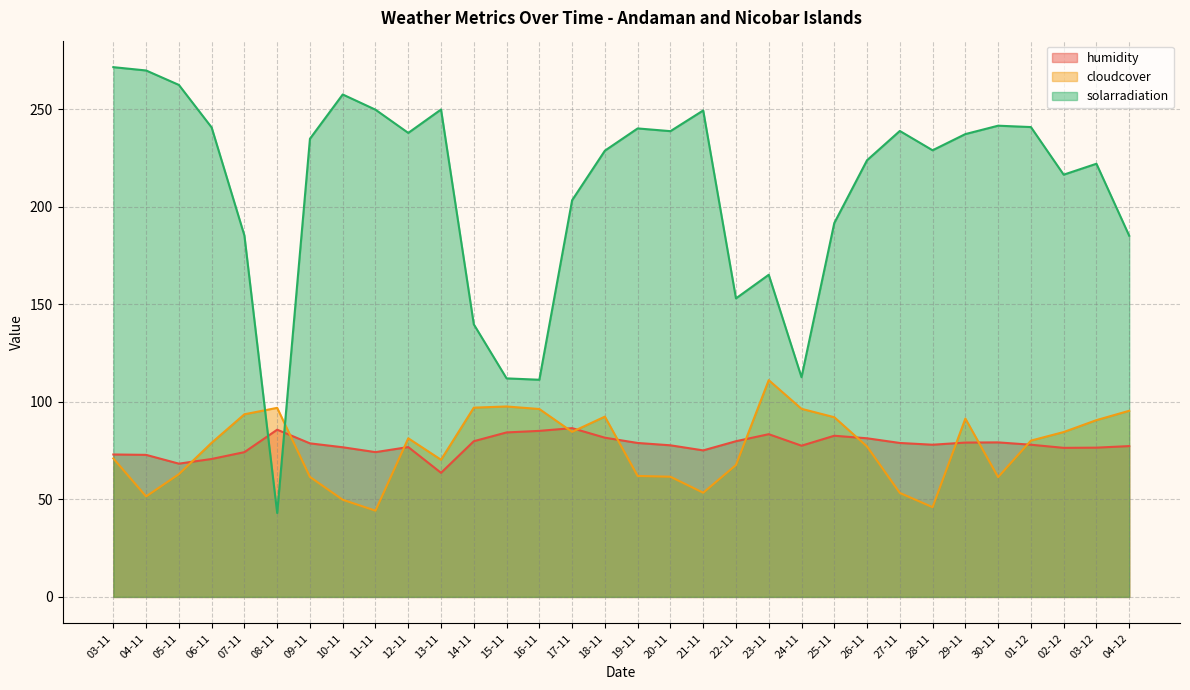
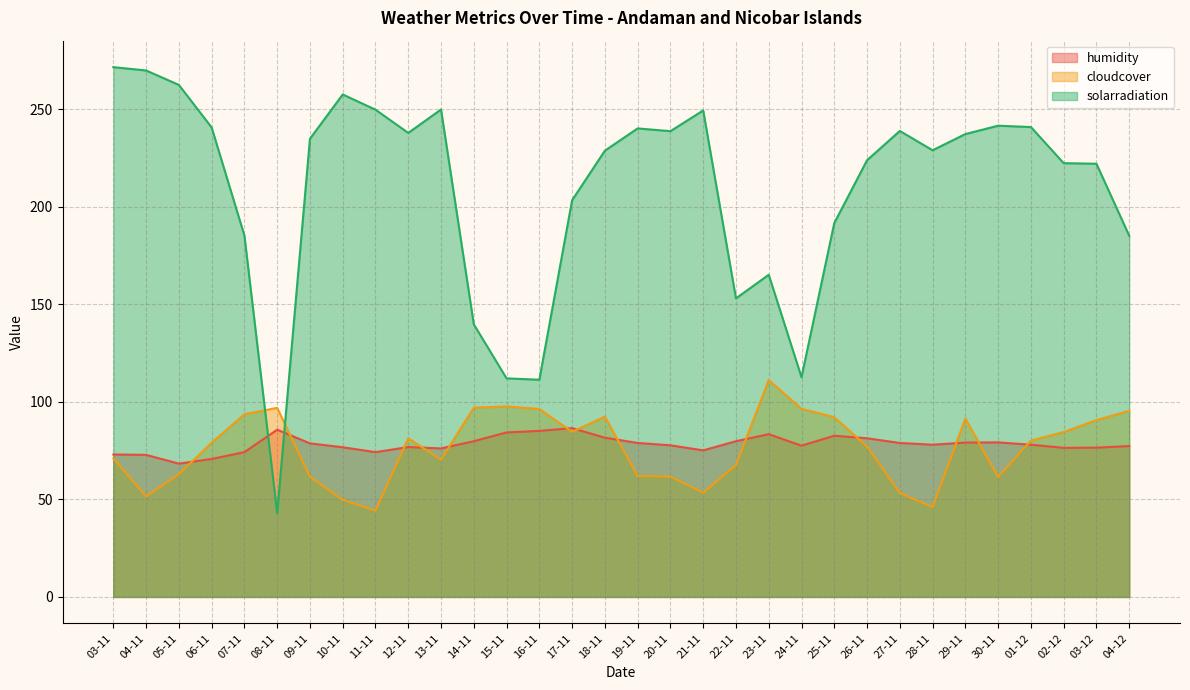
humidity, 13-11: 64 -> 76
solarradiation, 02-12: 216 -> 222
